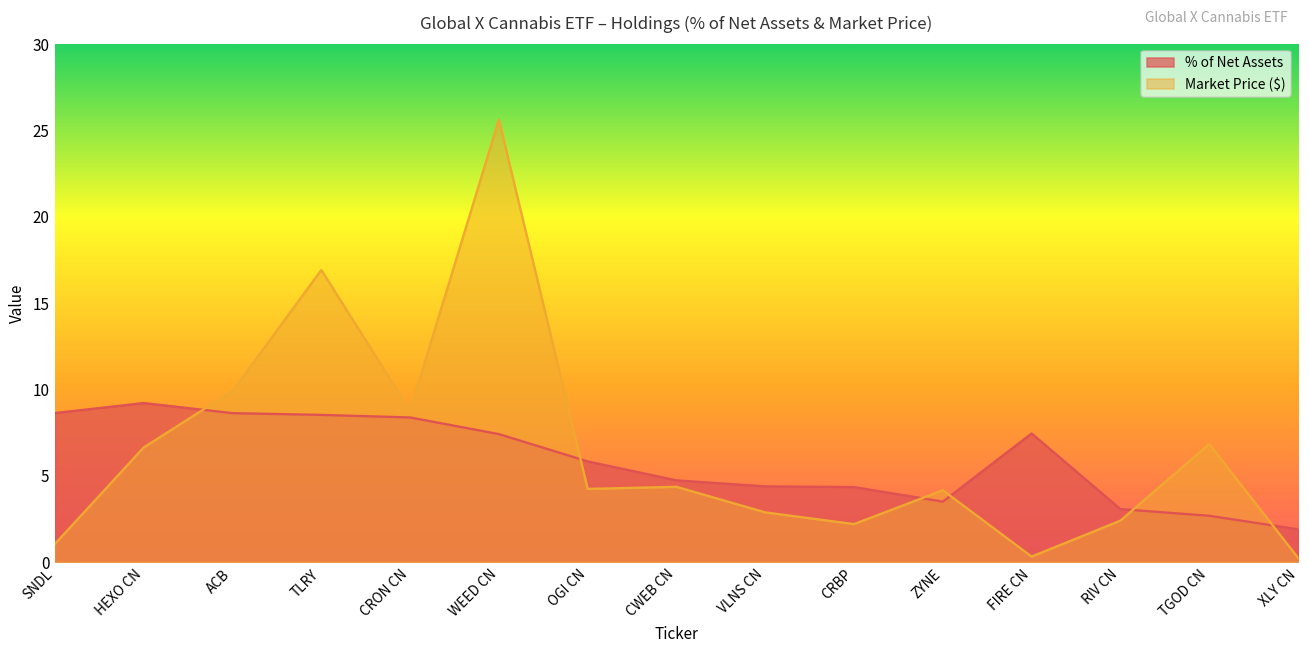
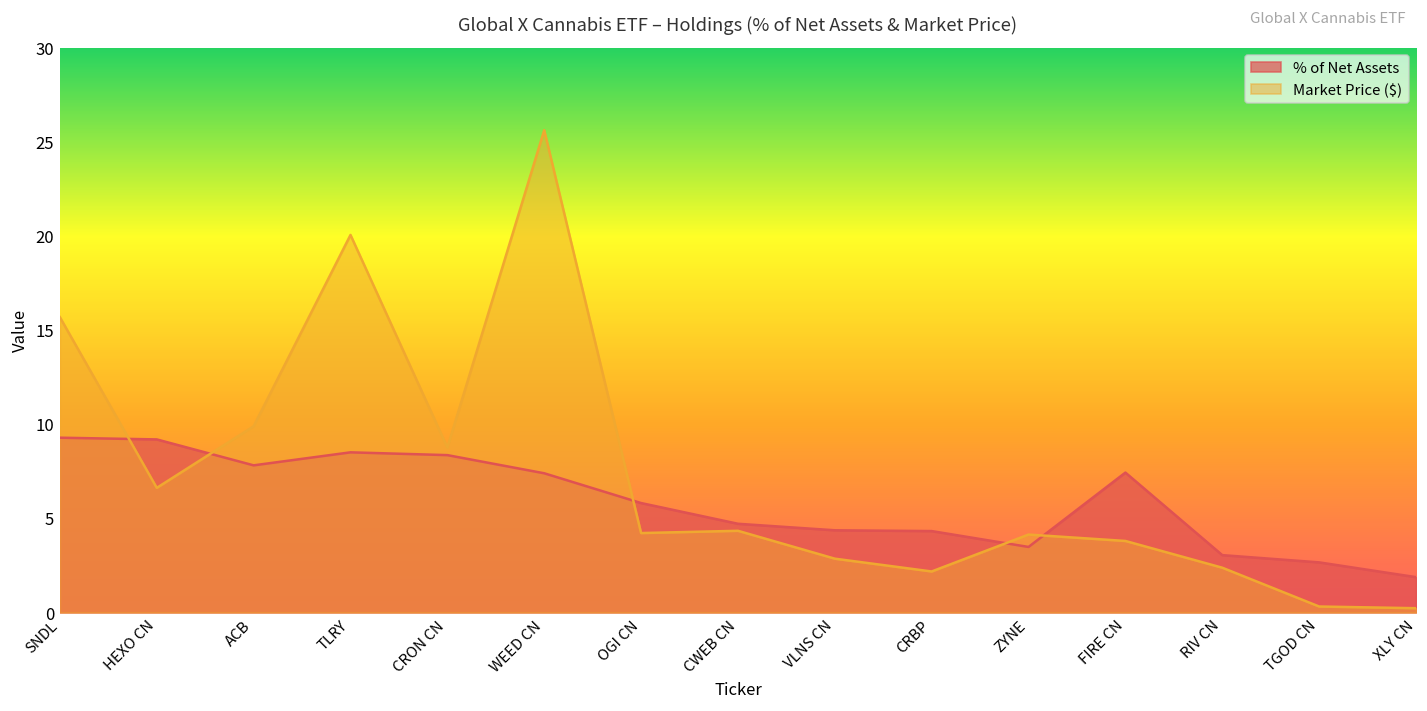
% of Net Assets, SNDL: 8.6 -> 9.3
Market Price ($), SNDL: 1.0 -> 15.7
% of Net Assets, ACB: 8.6 -> 7.8
Market Price ($), TLRY: 16.9 -> 20.1
Market Price ($), FIRE CN: 0.3 -> 3.8
Market Price ($), TGOD CN: 6.8 -> 0.3
